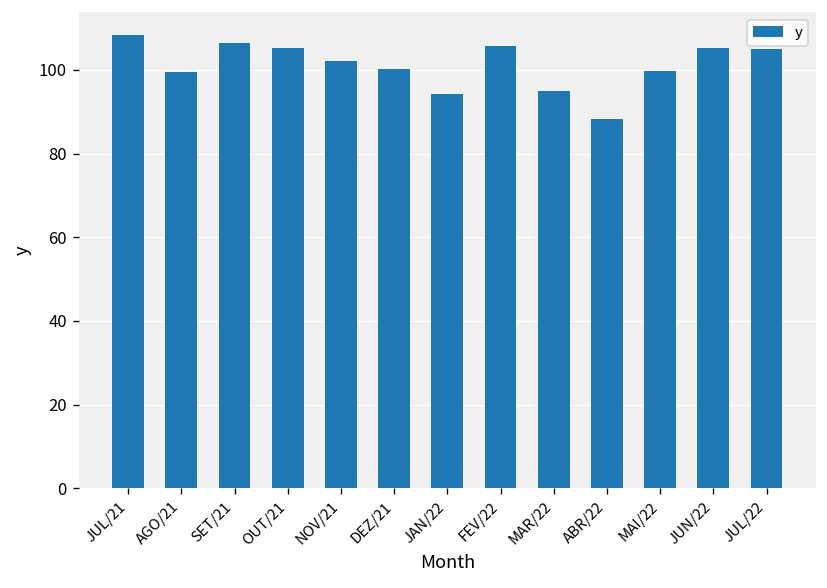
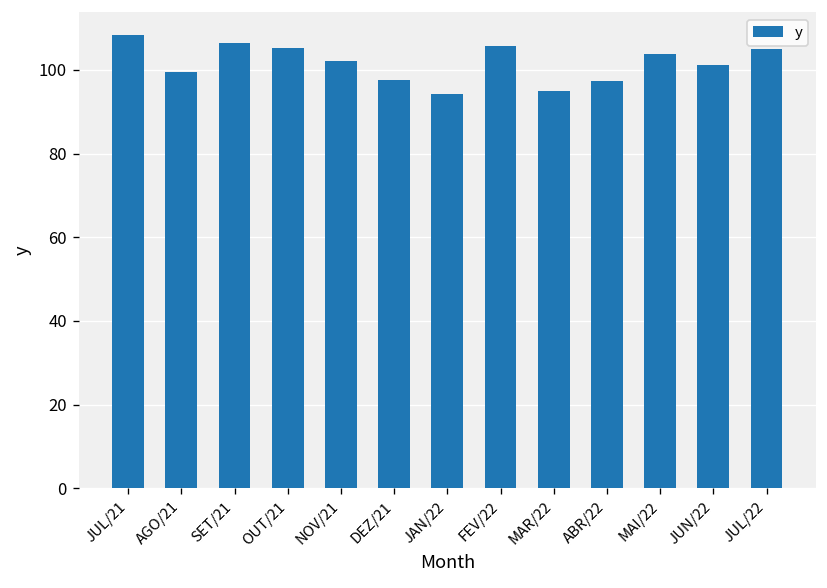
DEZ/21: 100 -> 98
ABR/22: 88 -> 97
MAI/22: 100 -> 104
JUN/22: 105 -> 101
